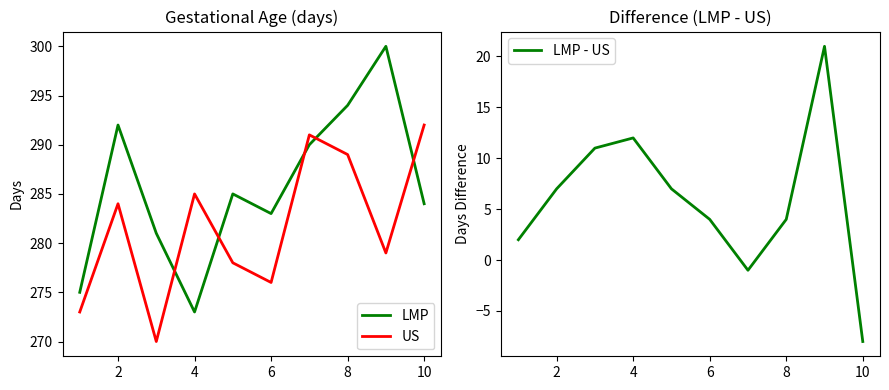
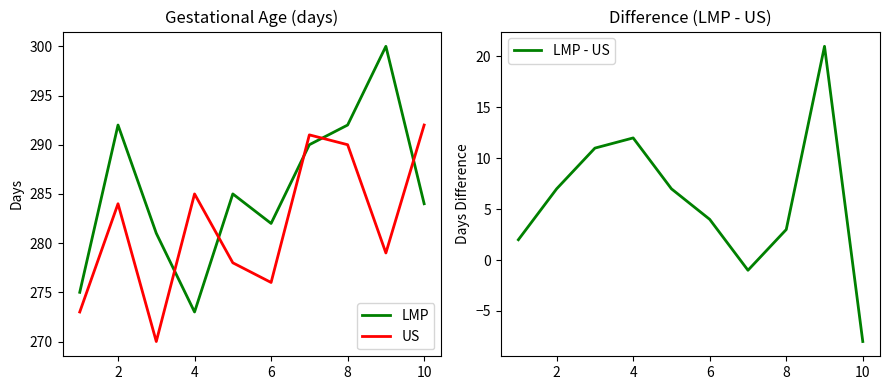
Gestational Age (days), LMP, 6: 283 -> 282
Gestational Age (days), LMP, 8: 294 -> 292
Gestational Age (days), US, 8: 289 -> 290
Difference (LMP - US), 8: 4 -> 3
